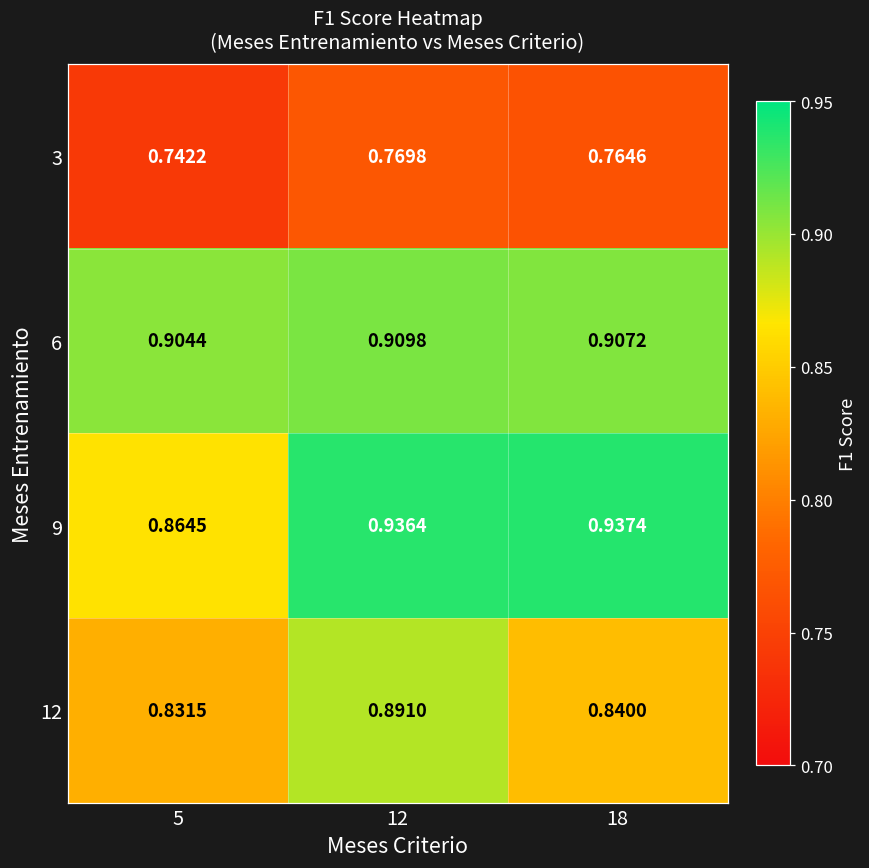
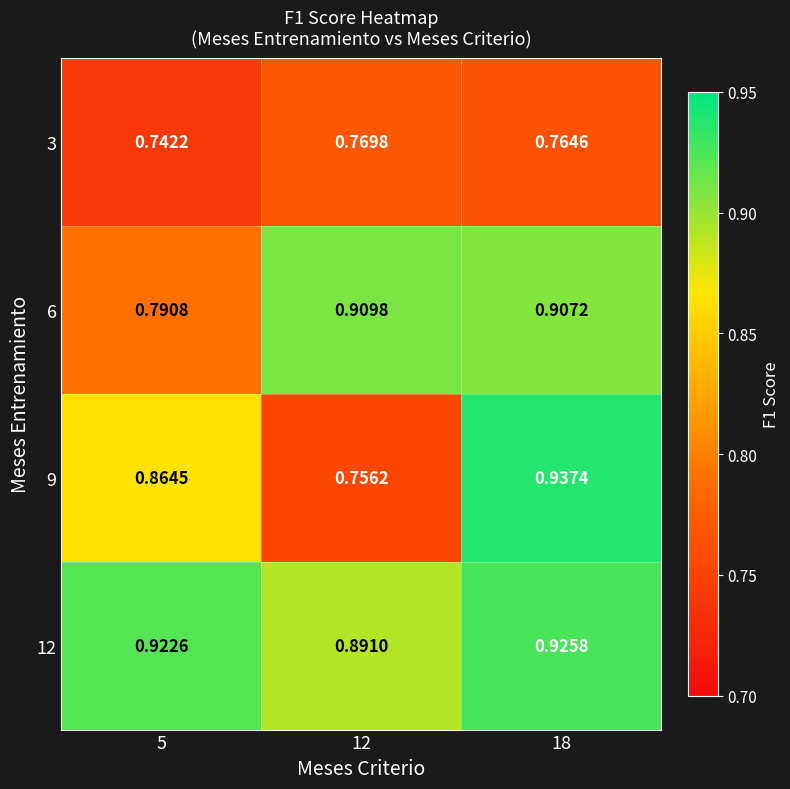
6, 5: 0.9044 -> 0.7908
9, 12: 0.9364 -> 0.7562
12, 5: 0.8315 -> 0.9226
12, 18: 0.8400 -> 0.9258
